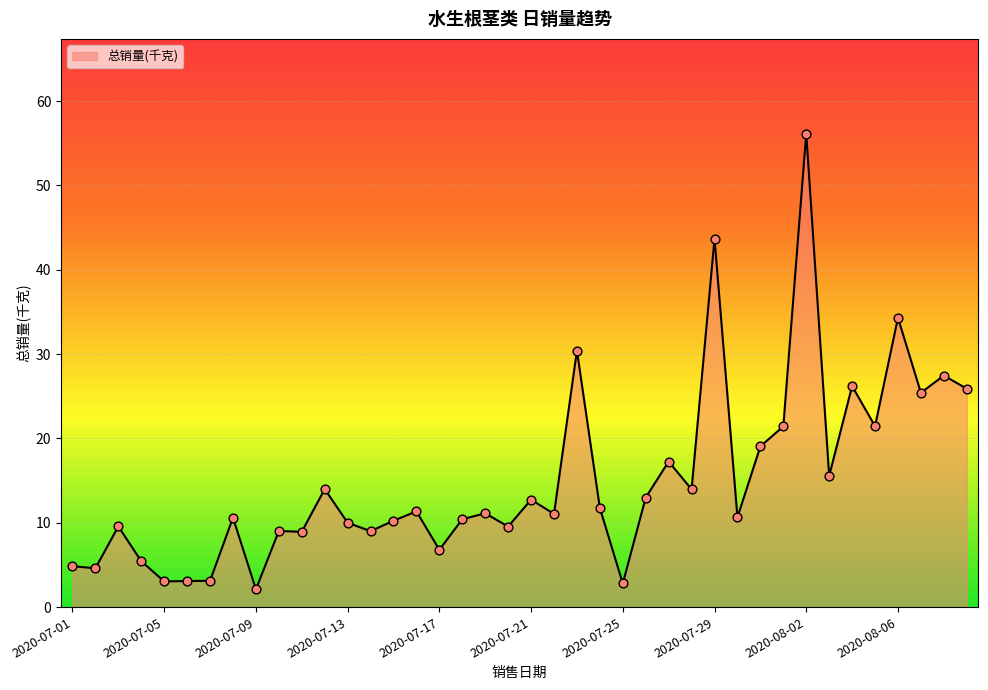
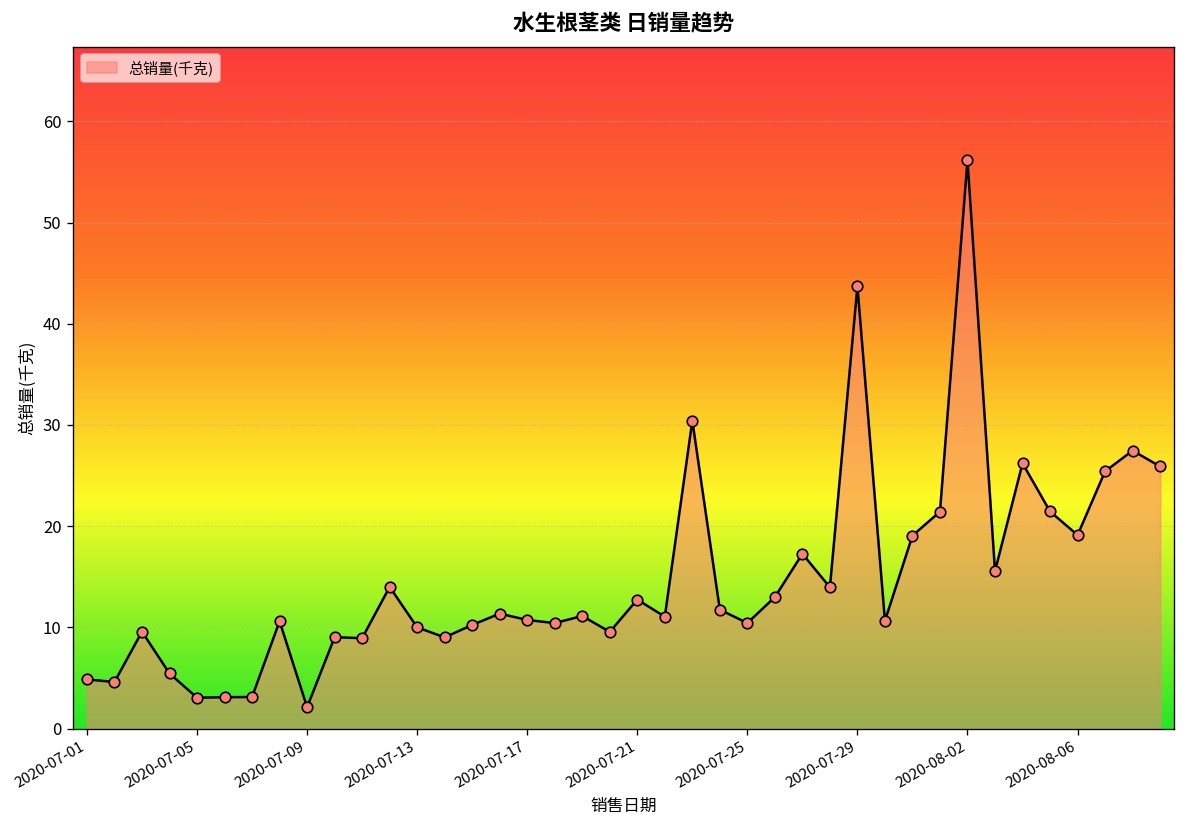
2020-07-17: 7 -> 11
2020-07-25: 3 -> 10
2020-08-06: 34 -> 19
